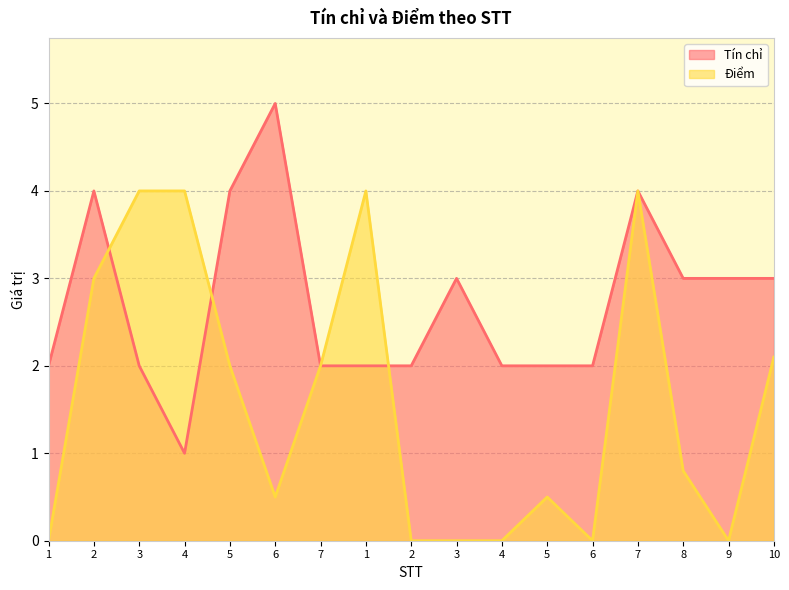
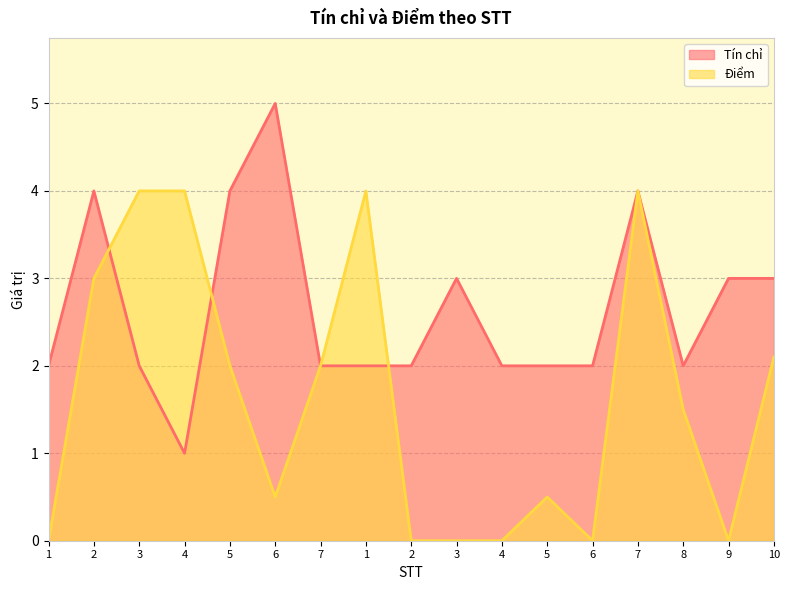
Tín chỉ, 8: 3 -> 2
Điểm, 8: 0.8 -> 1.5
